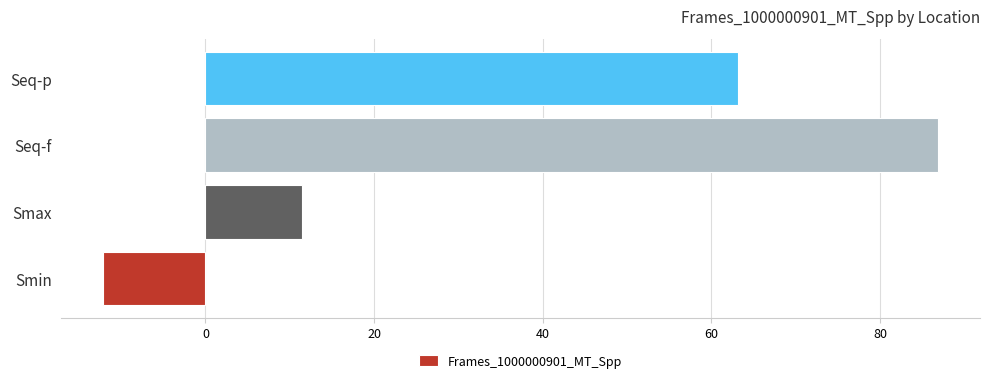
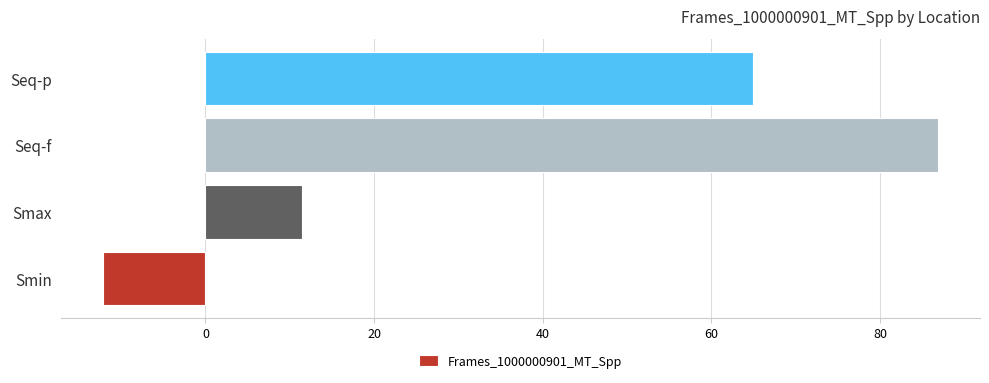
Seq-p: 63 -> 65
